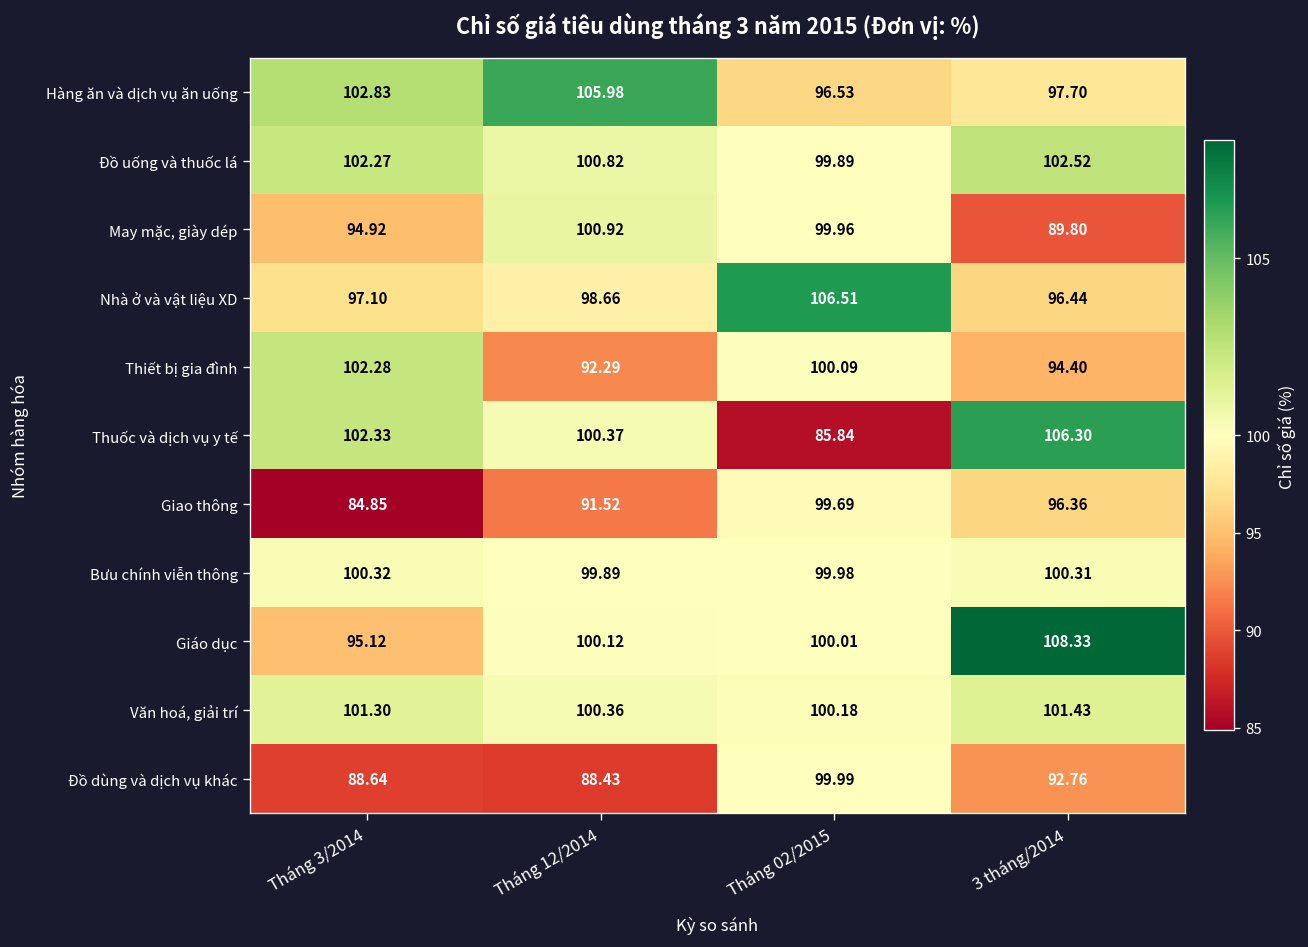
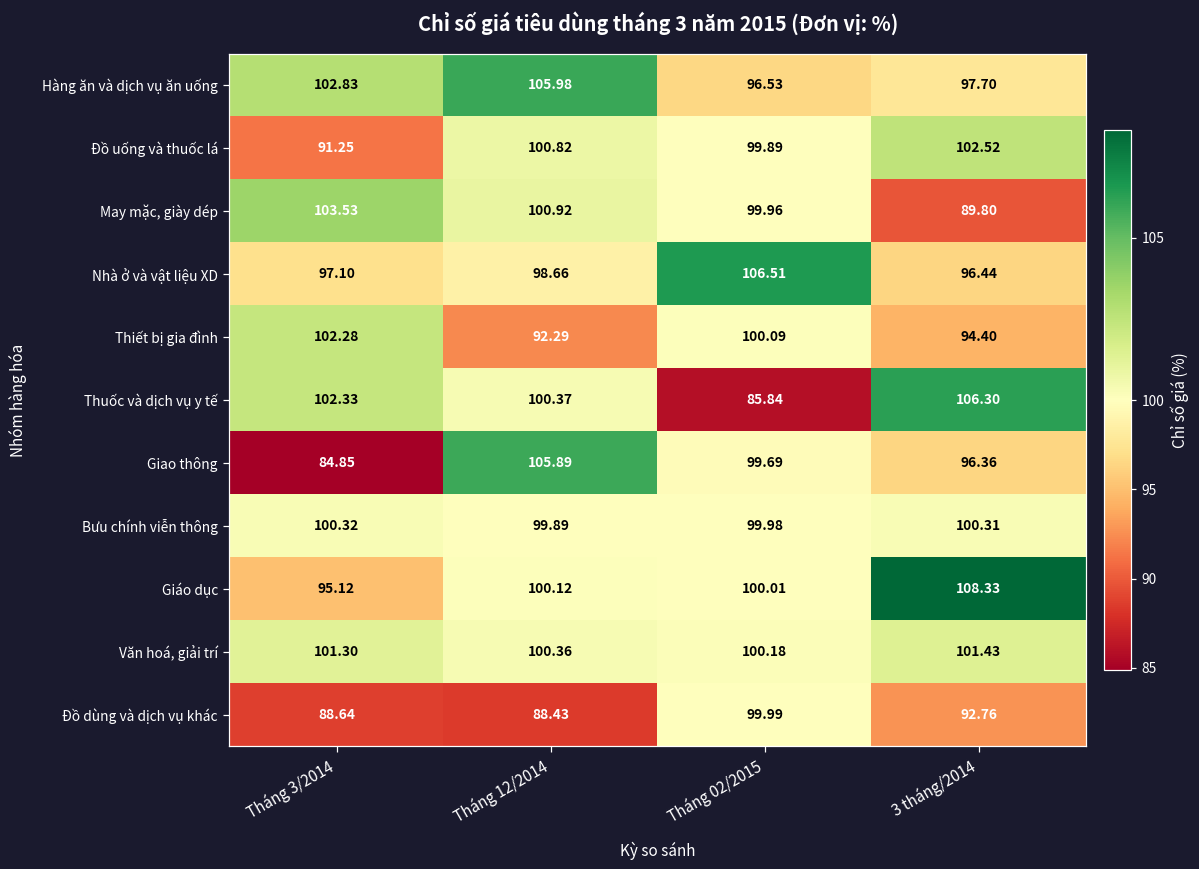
Đồ uống và thuốc lá, Tháng 3/2014: 102.27 -> 91.25
May mặc, giày dép, Tháng 3/2014: 94.92 -> 103.53
Giao thông, Tháng 12/2014: 91.52 -> 105.89
